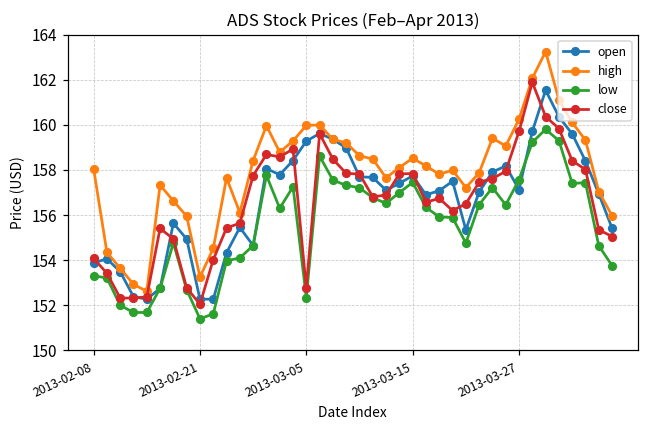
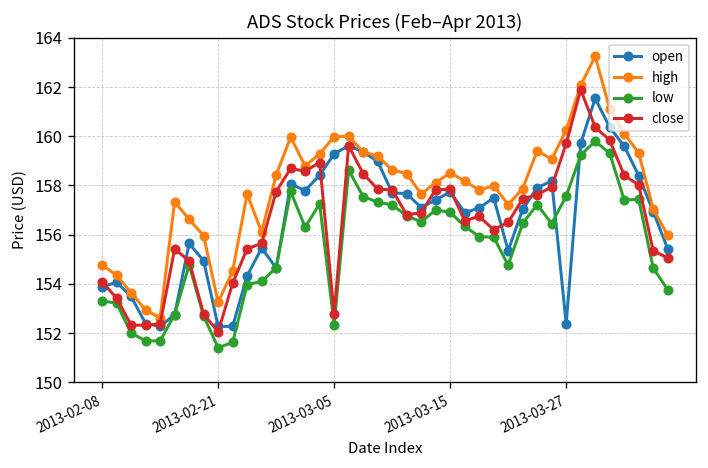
high, 2013-02-08: 158.1 -> 154.8
low, 2013-03-15: 157.4 -> 156.9
open, 2013-03-27: 157.1 -> 152.4
